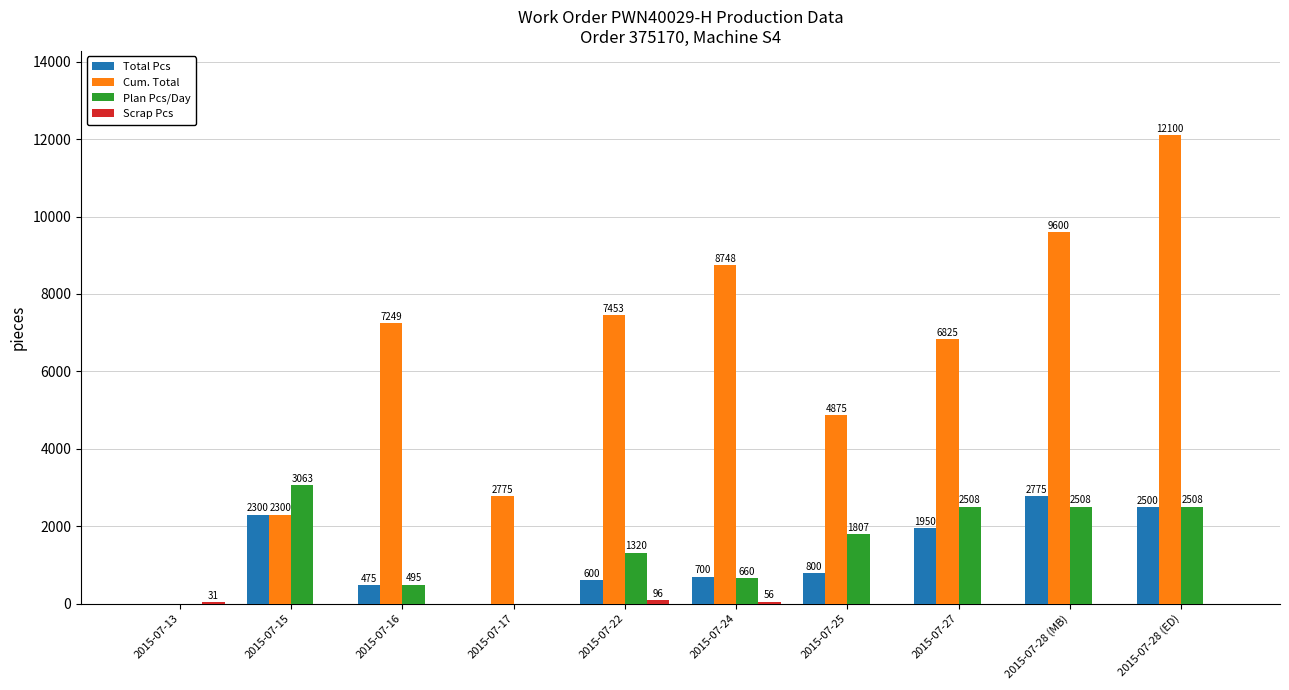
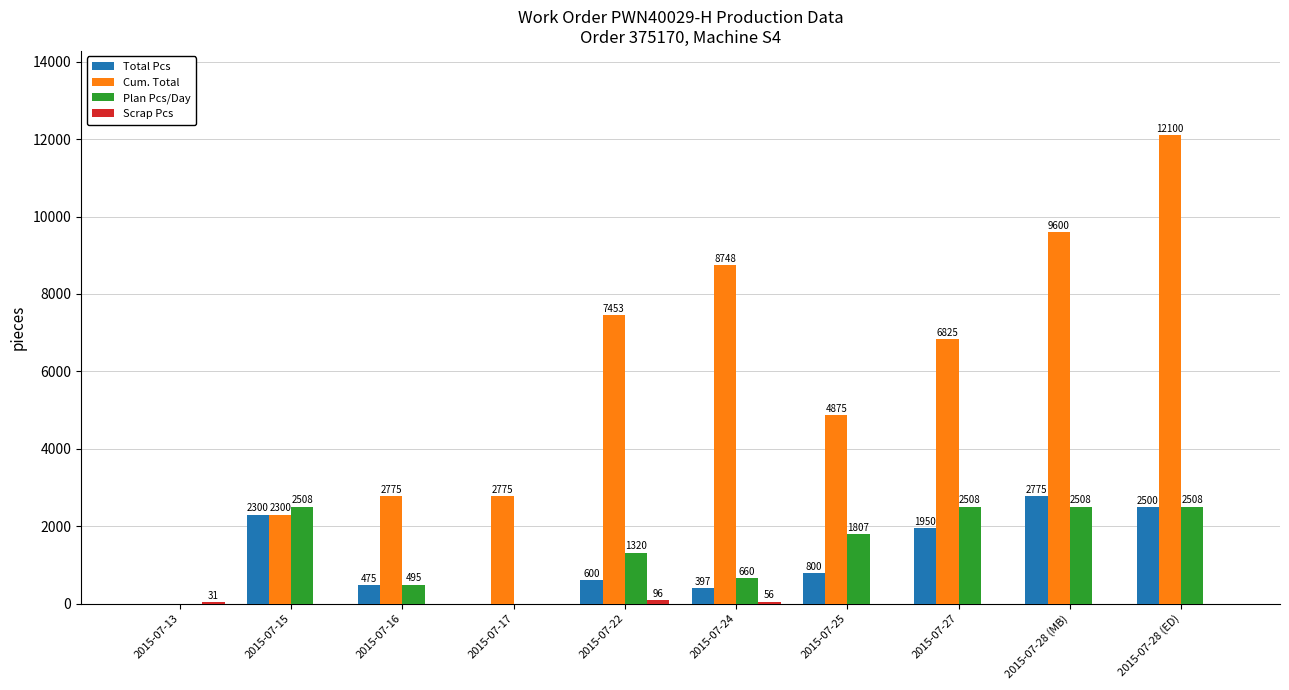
Plan Pcs/Day, 2015-07-15: 3063 -> 2508
Cum. Total, 2015-07-16: 7249 -> 2775
Total Pcs, 2015-07-24: 700 -> 397
